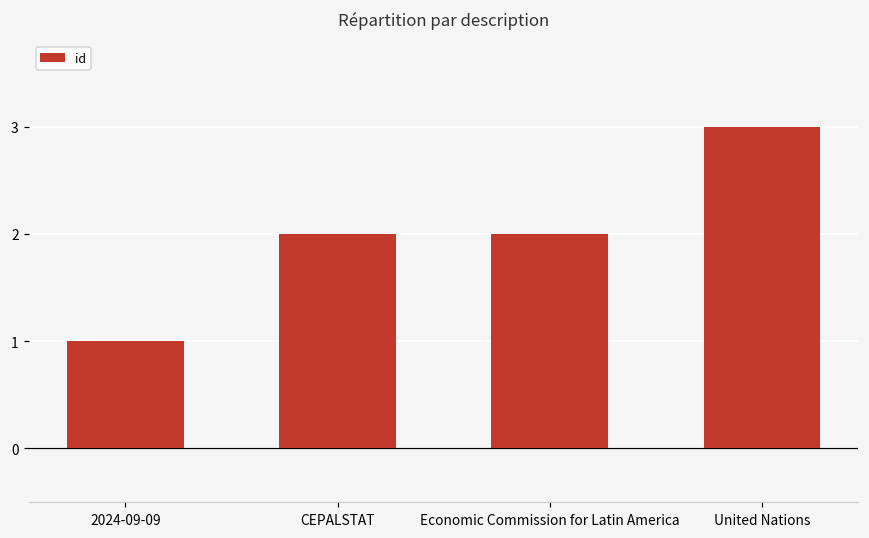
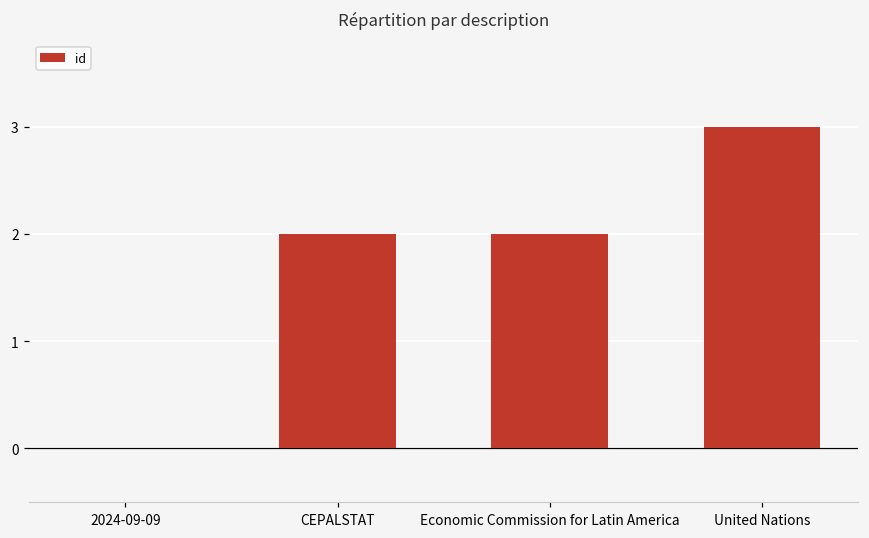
2024-09-09: 1 -> 0
